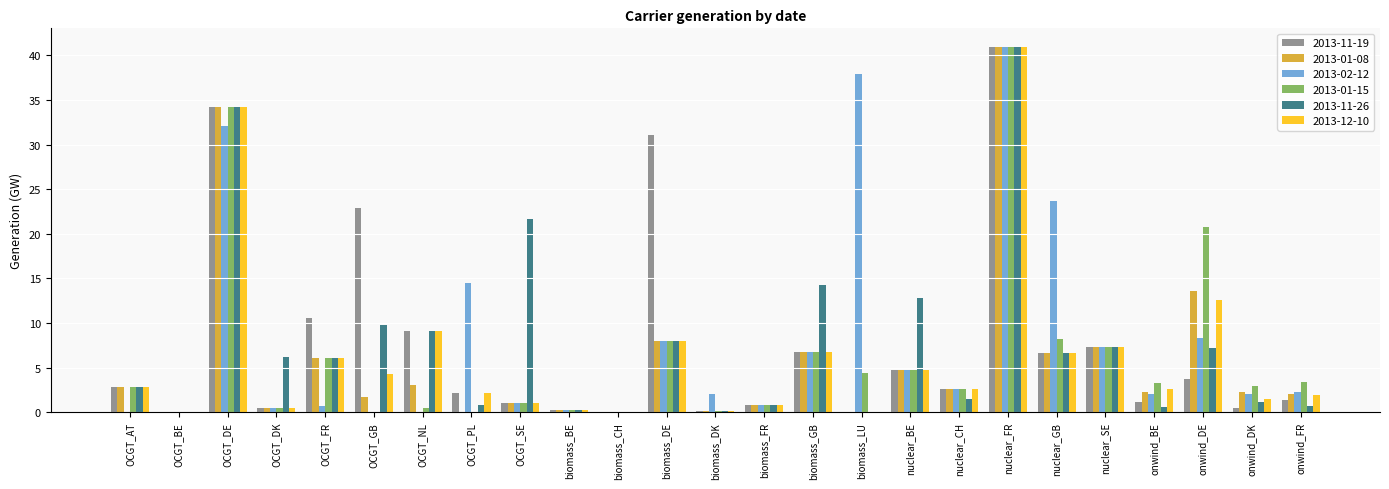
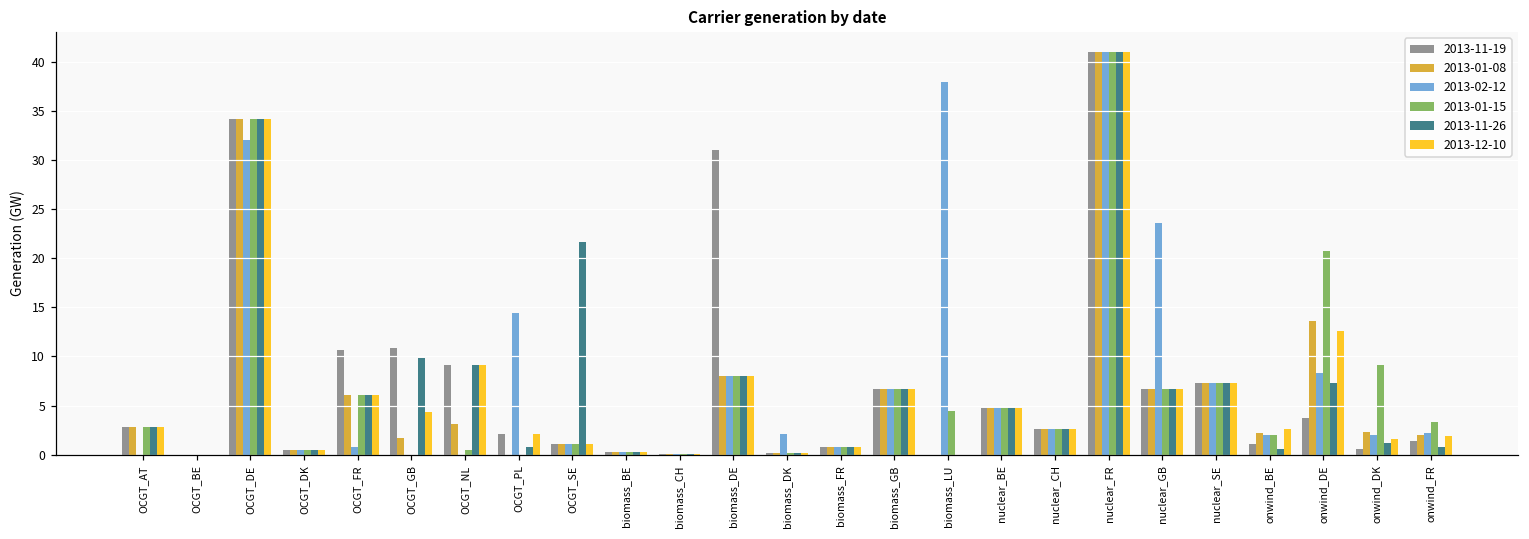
2013-11-26, OCGT_DK: 6 -> 1
2013-11-19, OCGT_GB: 23 -> 11
2013-11-26, biomass_GB: 14 -> 7
2013-11-26, nuclear_BE: 13 -> 5
2013-11-26, nuclear_CH: 1 -> 3
2013-01-15, nuclear_GB: 8 -> 7
2013-01-15, onwind_BE: 3 -> 2
2013-01-15, onwind_DK: 3 -> 9
